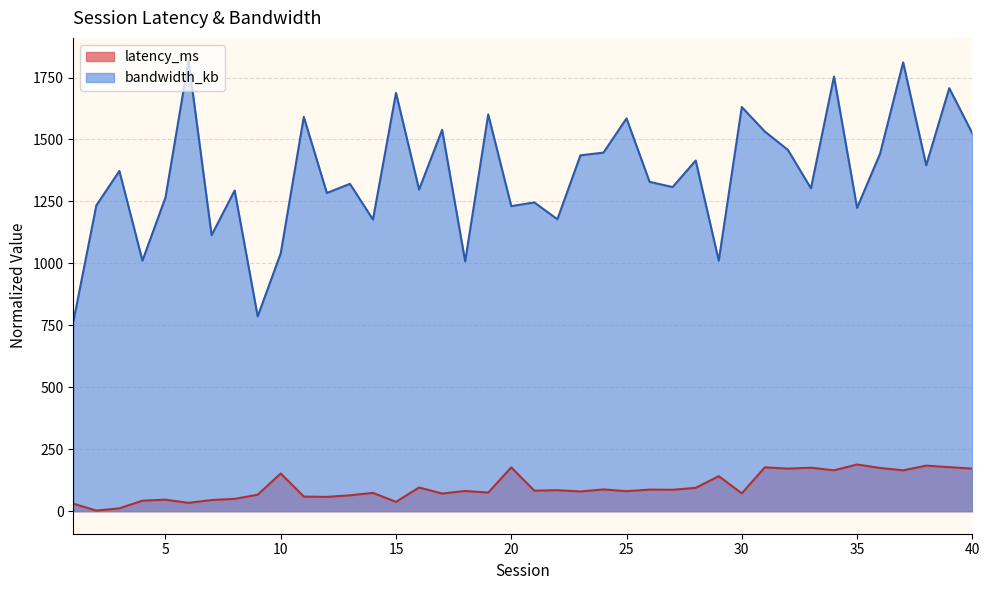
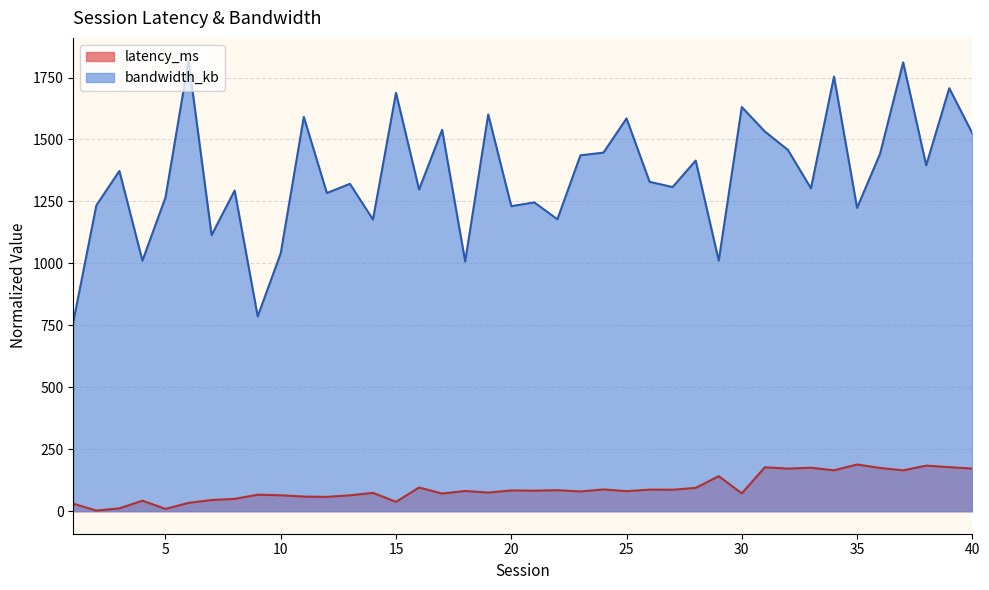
latency_ms, 5: 50 -> 10
latency_ms, 10: 150 -> 60
latency_ms, 20: 180 -> 80
